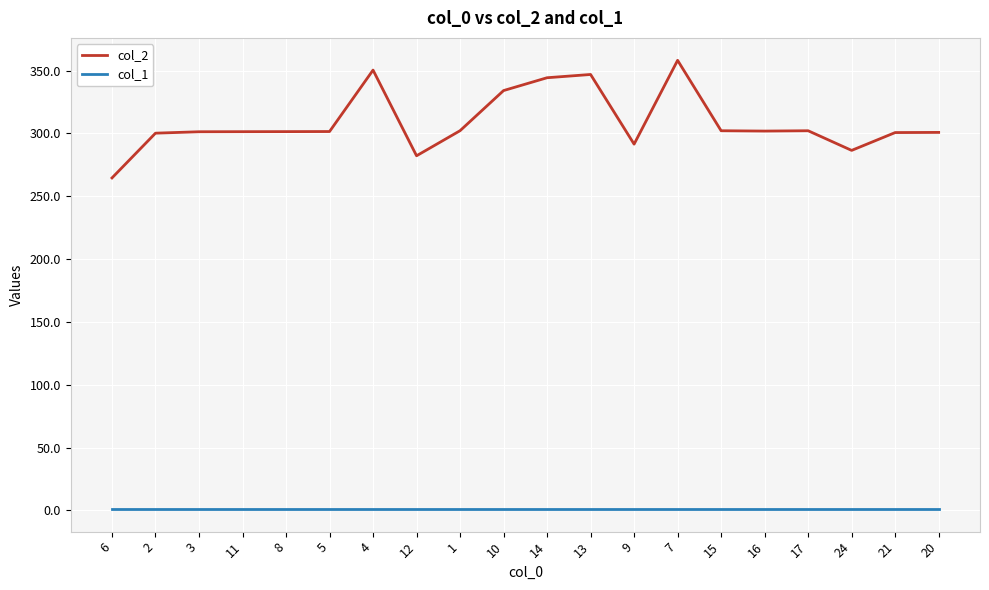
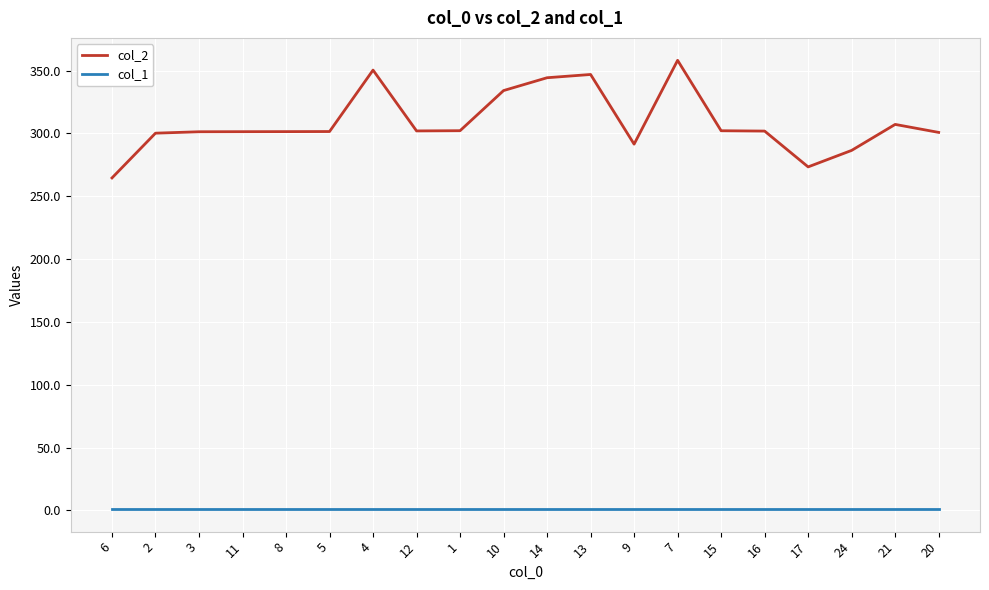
col_2, 12: 282 -> 302
col_2, 17: 302 -> 273
col_2, 21: 301 -> 307
